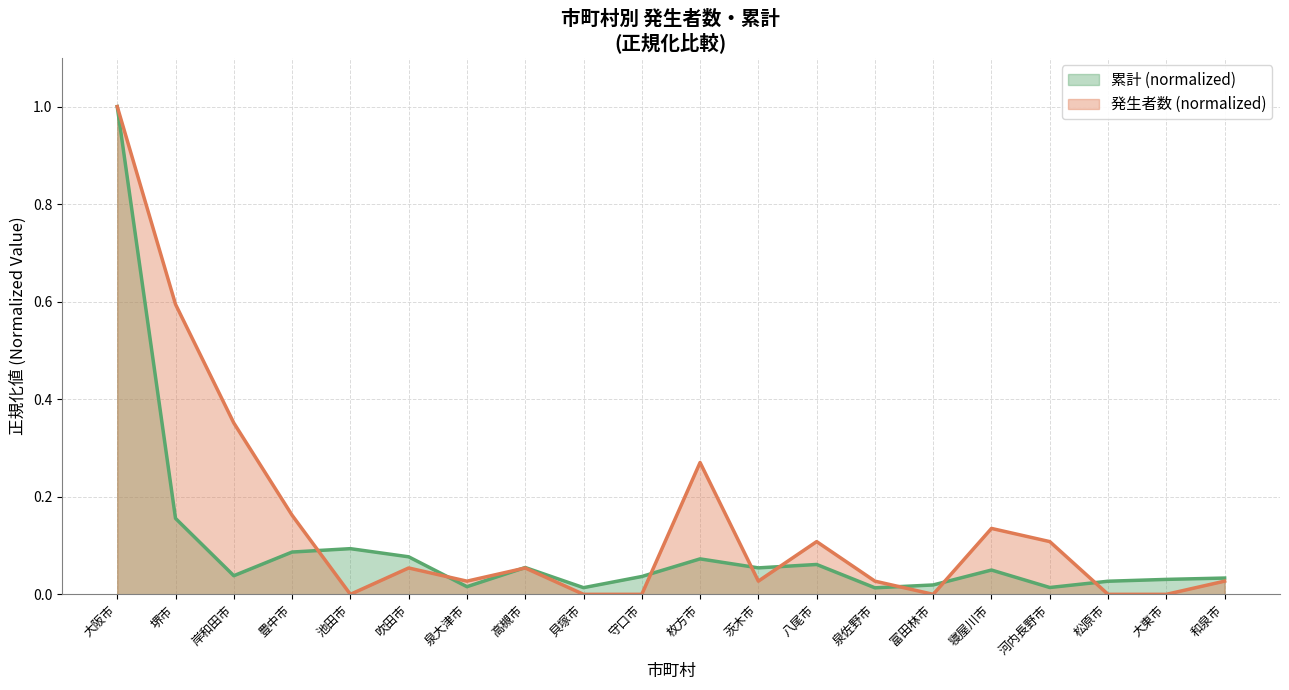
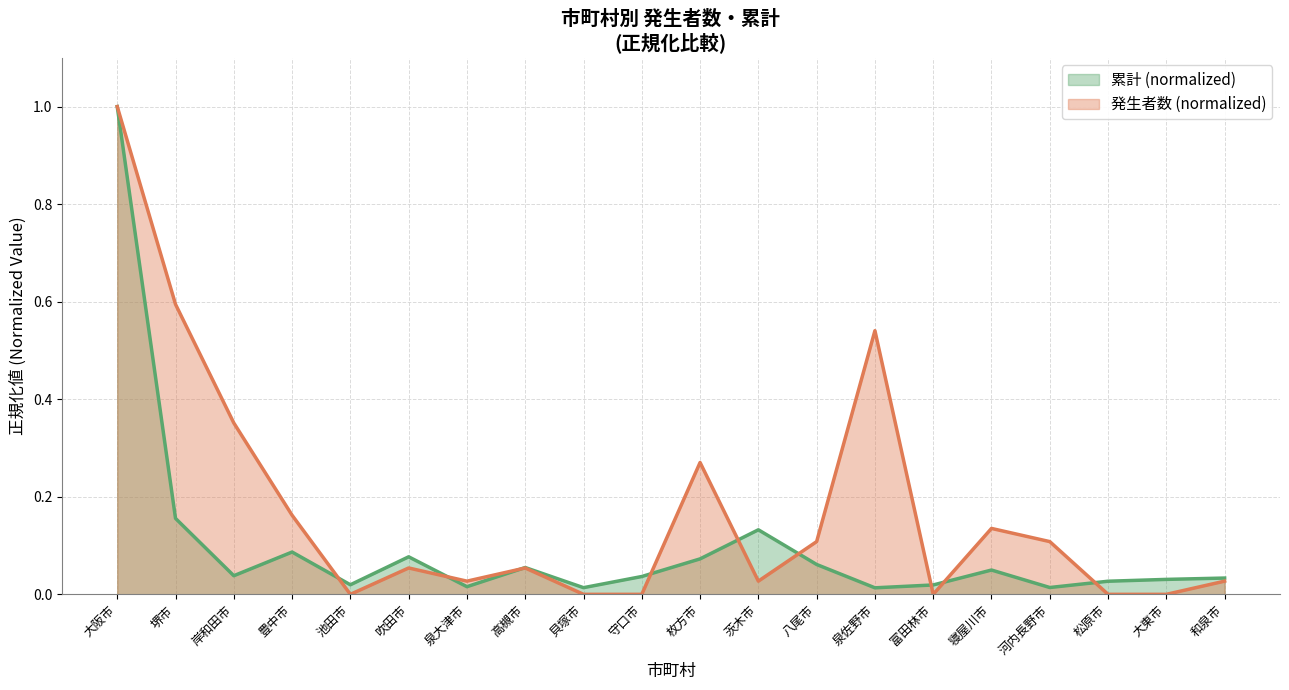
累計 (normalized), 池田市: 0.09 -> 0.02
累計 (normalized), 茨木市: 0.05 -> 0.13
発生者数 (normalized), 泉佐野市: 0.03 -> 0.54
